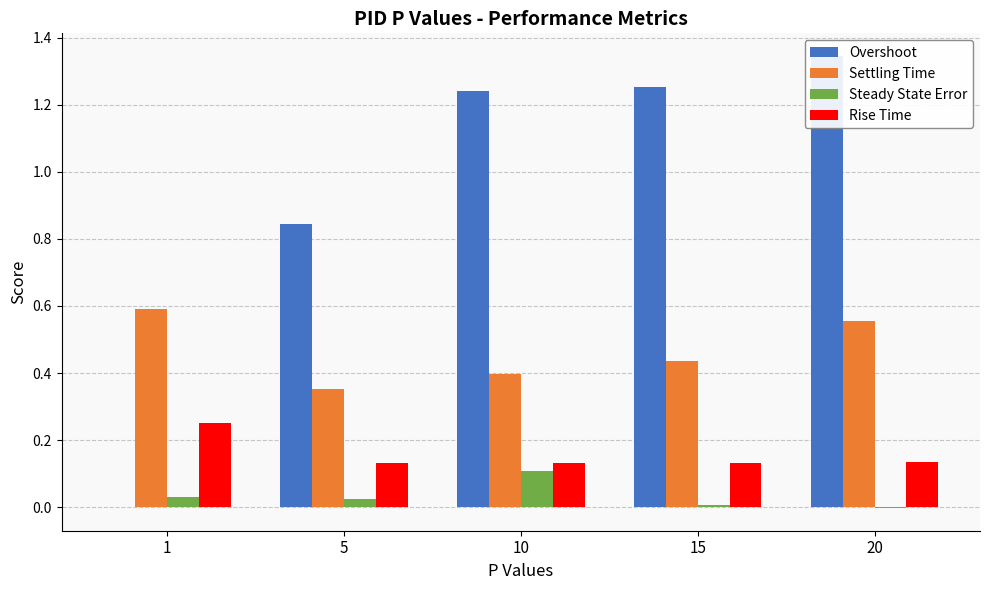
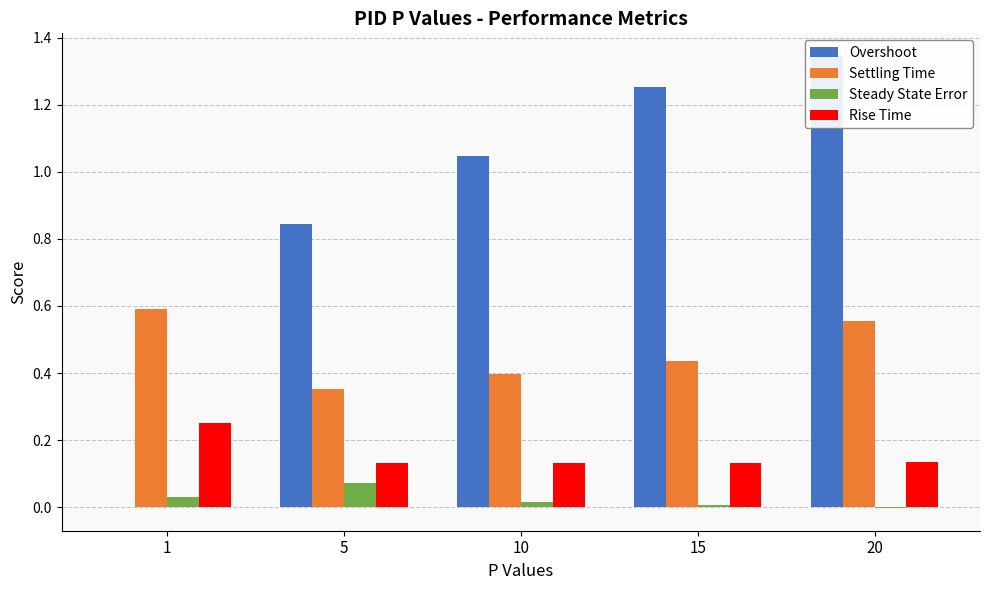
Steady State Error, 5: 0.02 -> 0.07
Overshoot, 10: 1.24 -> 1.05
Steady State Error, 10: 0.11 -> 0.02
